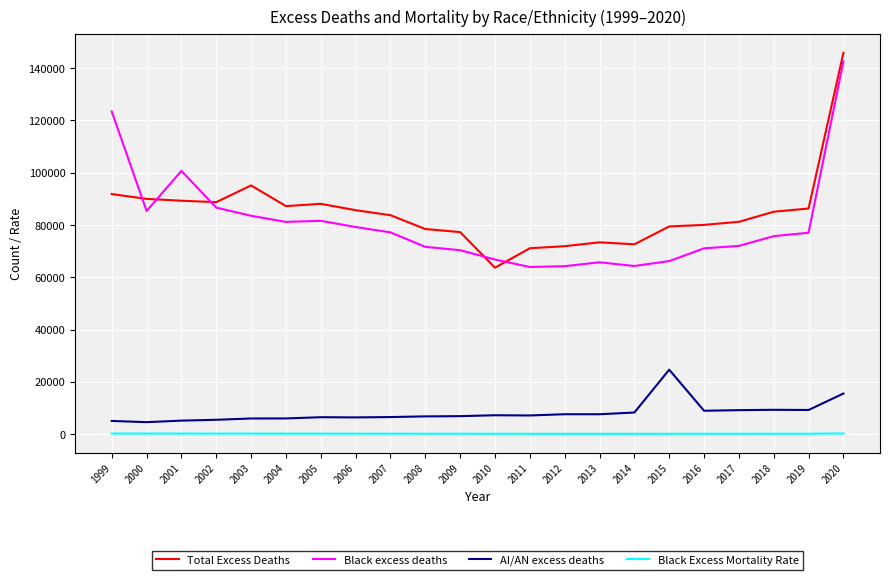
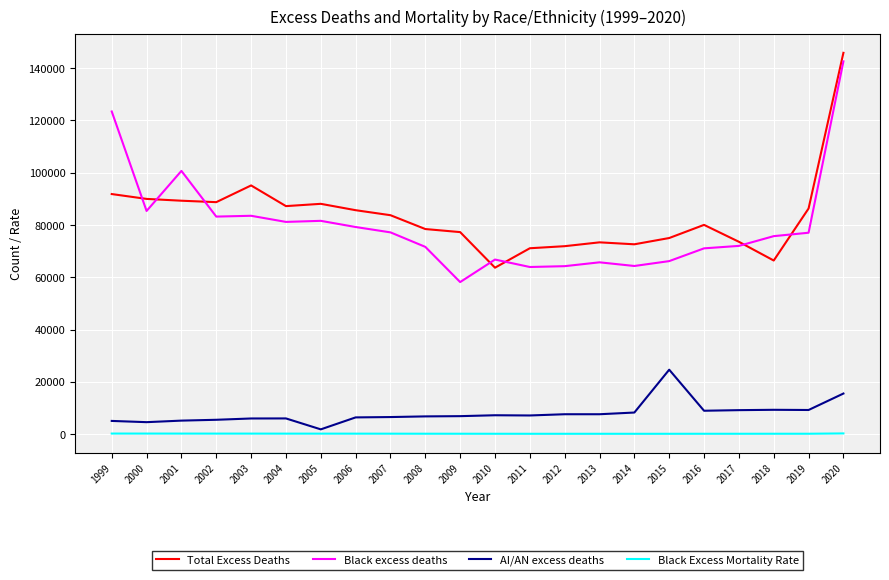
Black excess deaths, 2002: 87000 -> 83000
AI/AN excess deaths, 2005: 7000 -> 2000
Black excess deaths, 2009: 70000 -> 58000
Total Excess Deaths, 2015: 79000 -> 75000
Total Excess Deaths, 2017: 81000 -> 74000
Total Excess Deaths, 2018: 85000 -> 66000
